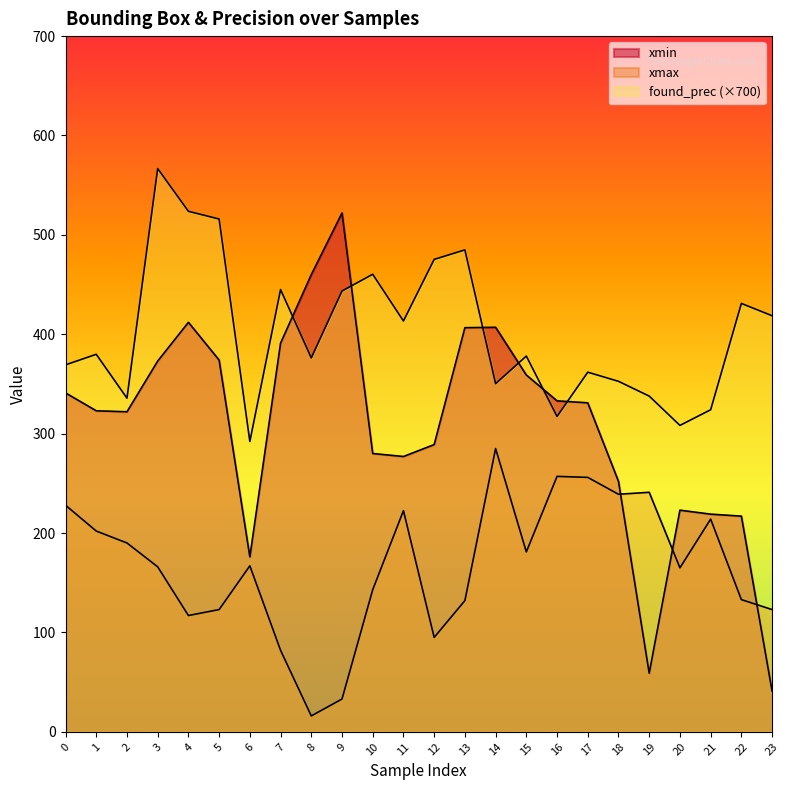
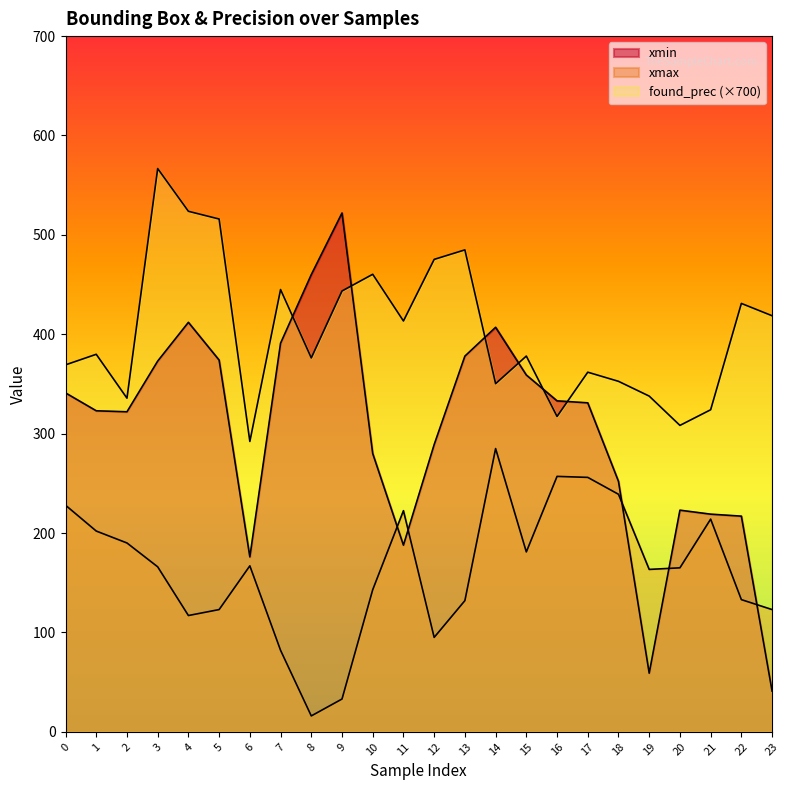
xmin, 11: 280 -> 190
xmin, 13: 410 -> 380
xmax, 19: 240 -> 160
